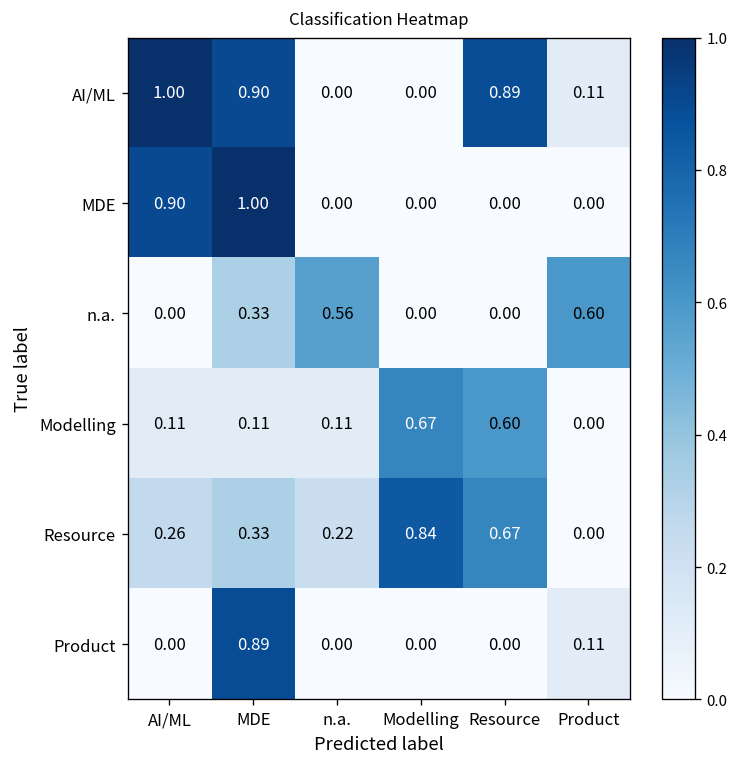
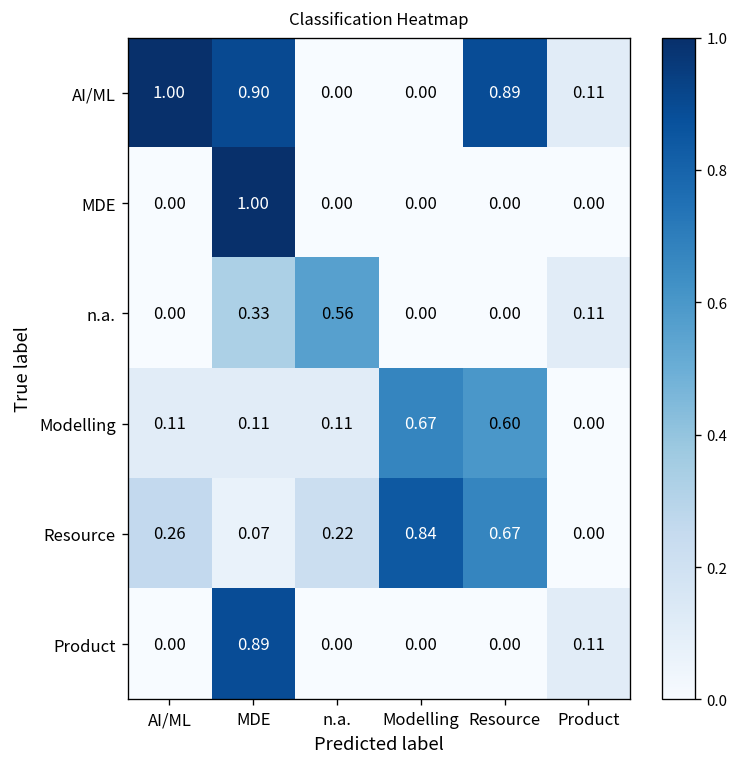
MDE, AI/ML: 0.90 -> 0.00
n.a., Product: 0.60 -> 0.11
Resource, MDE: 0.33 -> 0.07
